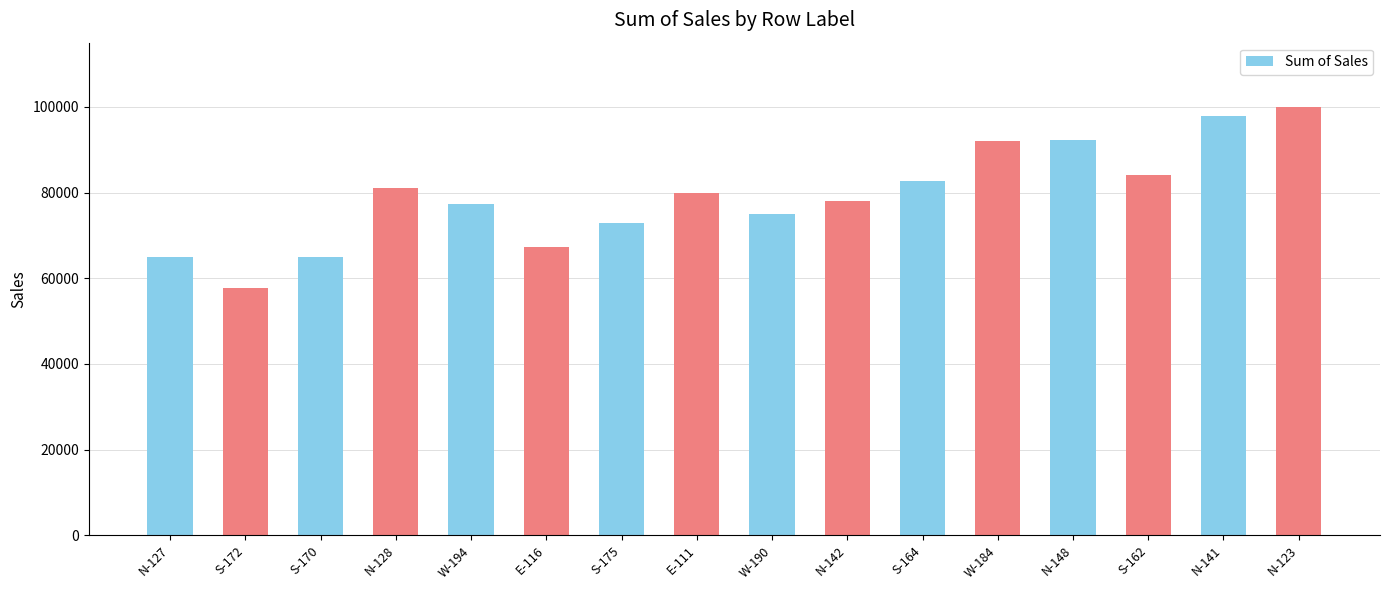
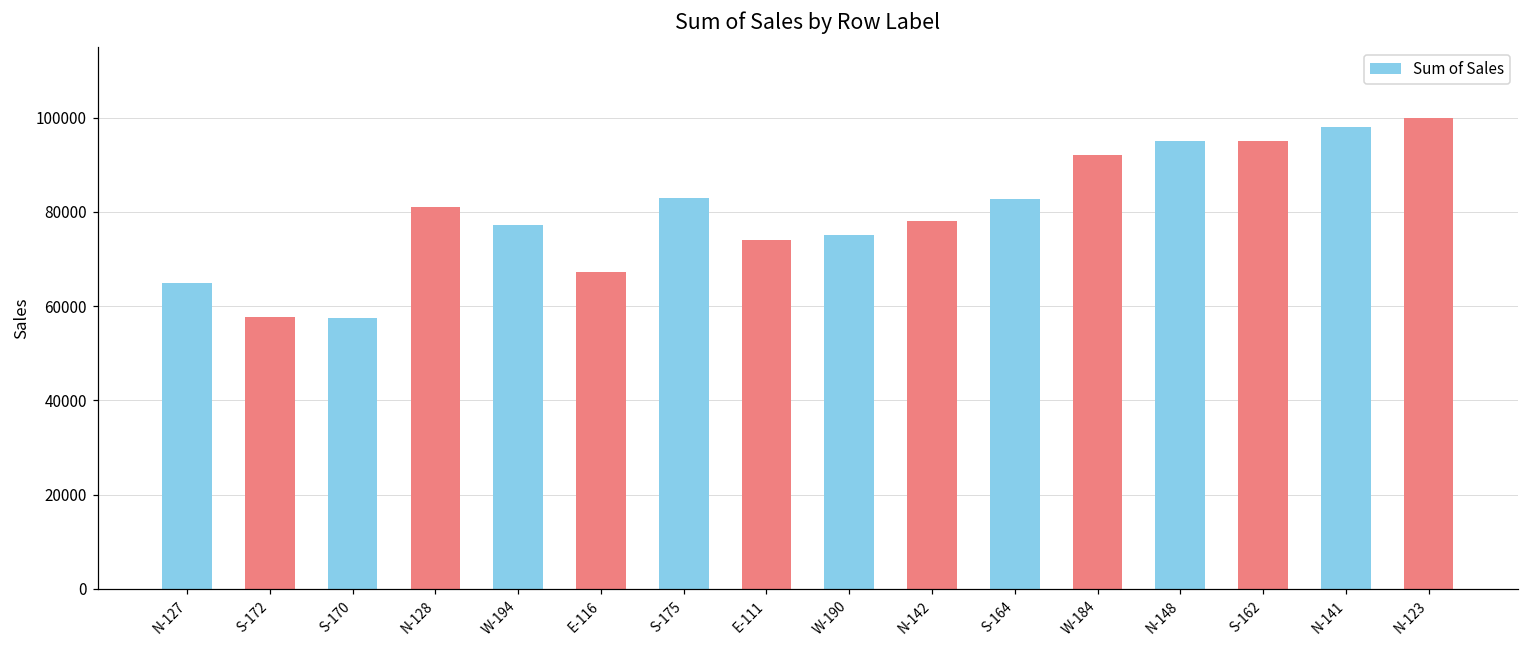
S-170: 65000 -> 57000
S-175: 73000 -> 83000
E-111: 80000 -> 74000
N-148: 92000 -> 95000
S-162: 84000 -> 95000
